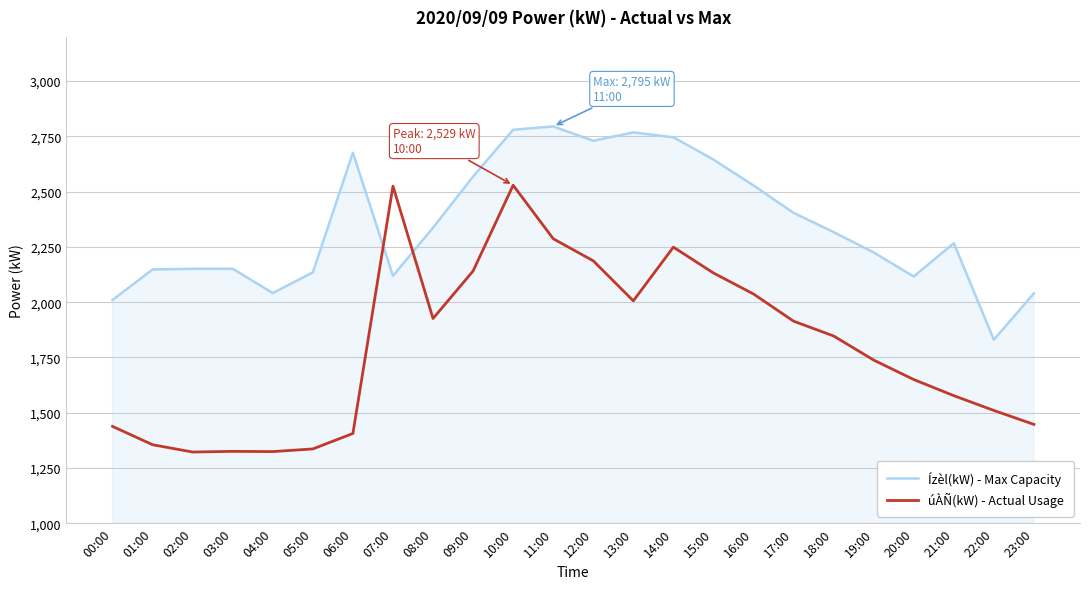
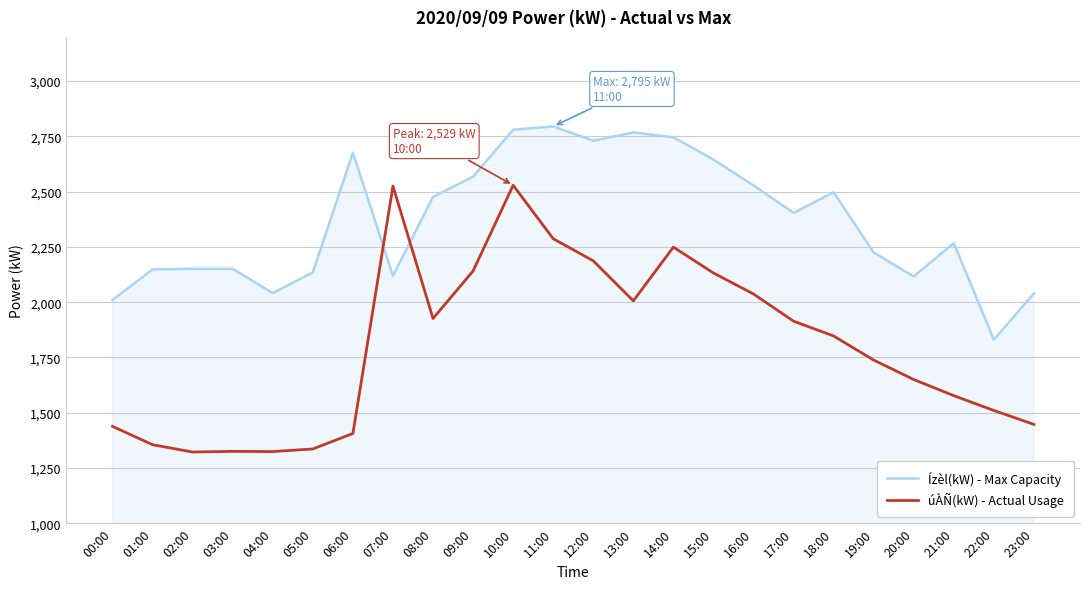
Ízèl(kW) - Max Capacity, 08:00: 2,340 -> 2,480
Ízèl(kW) - Max Capacity, 18:00: 2,320 -> 2,500
